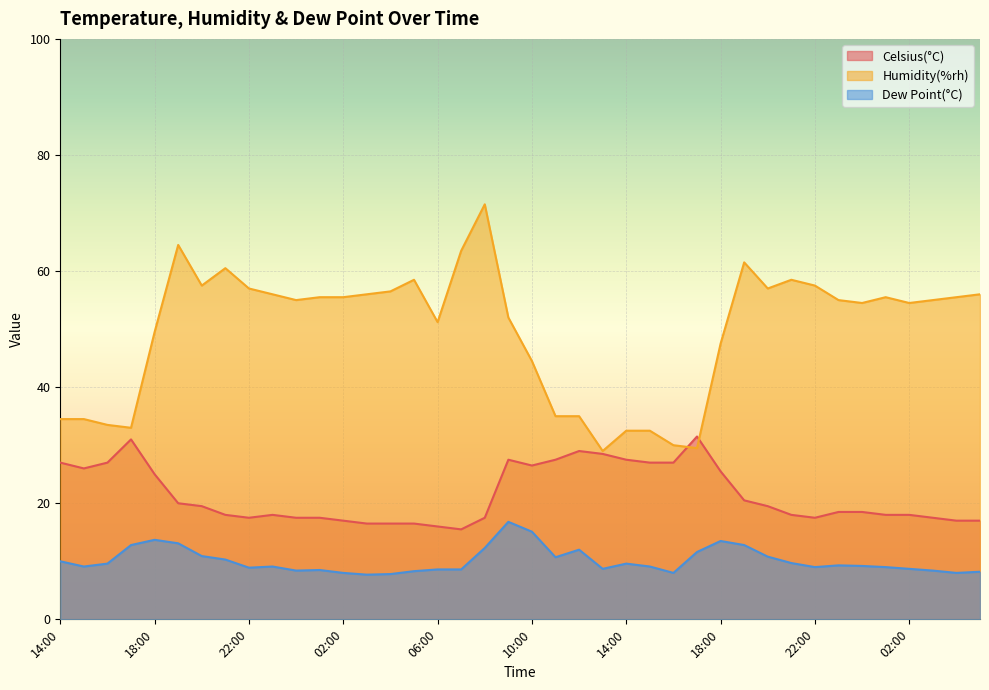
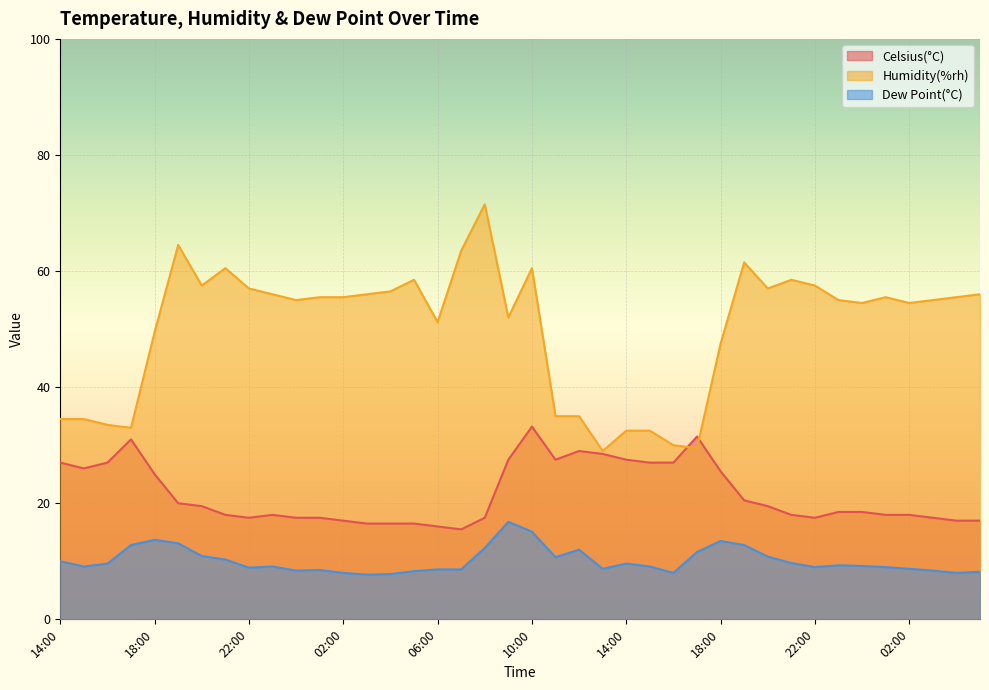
Celsius(°C), 10:00: 27 -> 33
Humidity(%rh), 10:00: 45 -> 61
